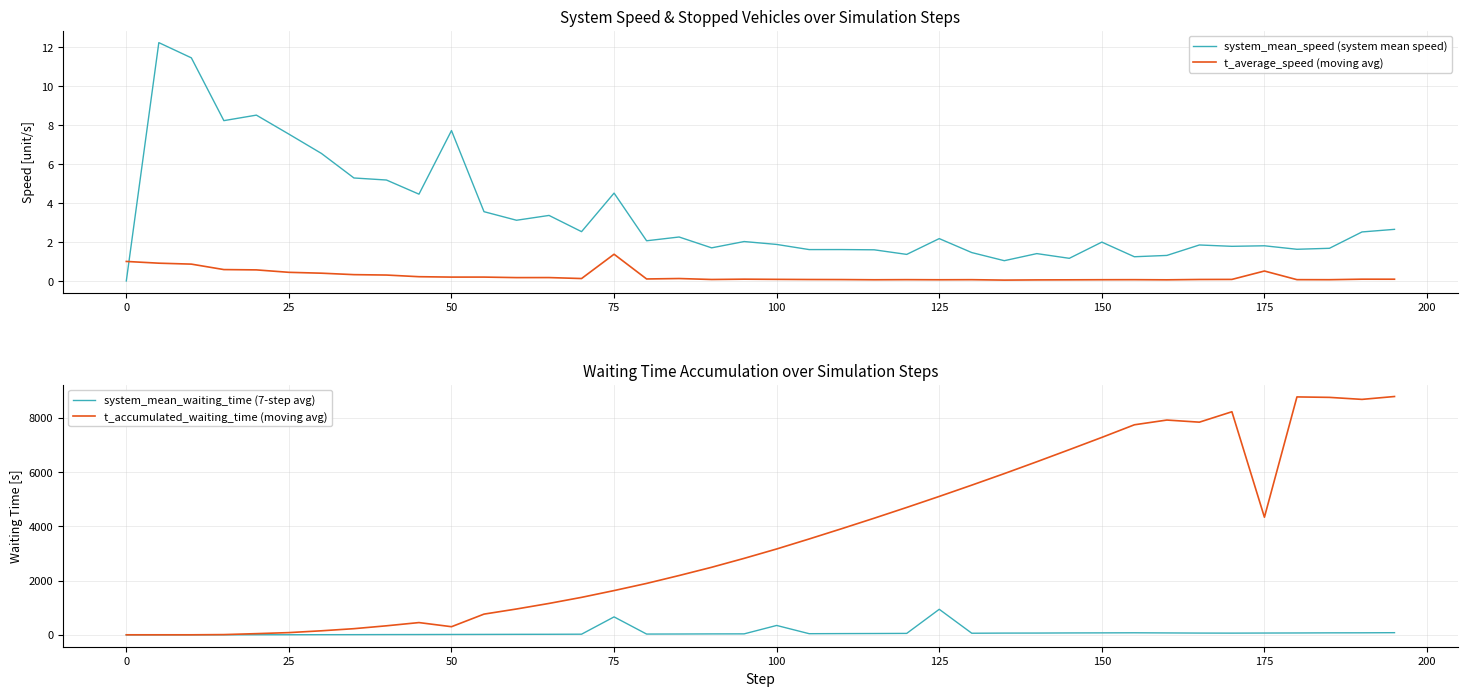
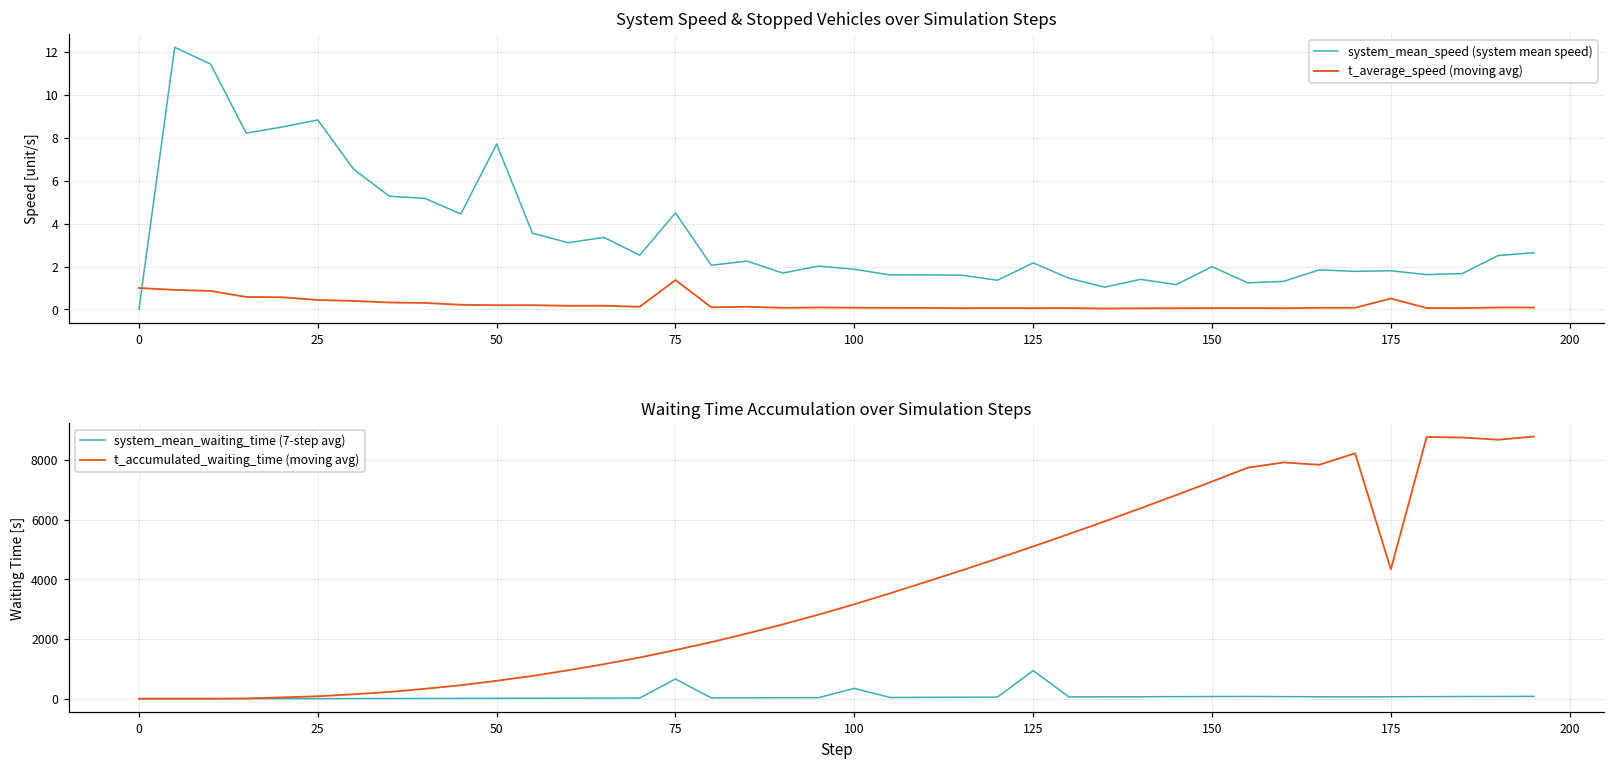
System Speed & Stopped Vehicles over Simulation Steps, system_mean_speed (system mean speed), 25: 7.5 -> 8.8
Waiting Time Accumulation over Simulation Steps, t_accumulated_waiting_time (moving avg), 50: 300 -> 600
